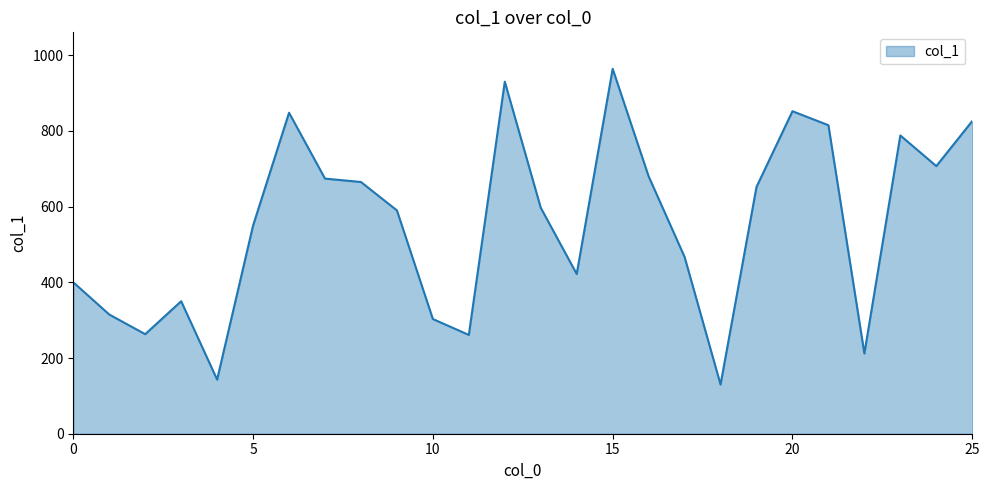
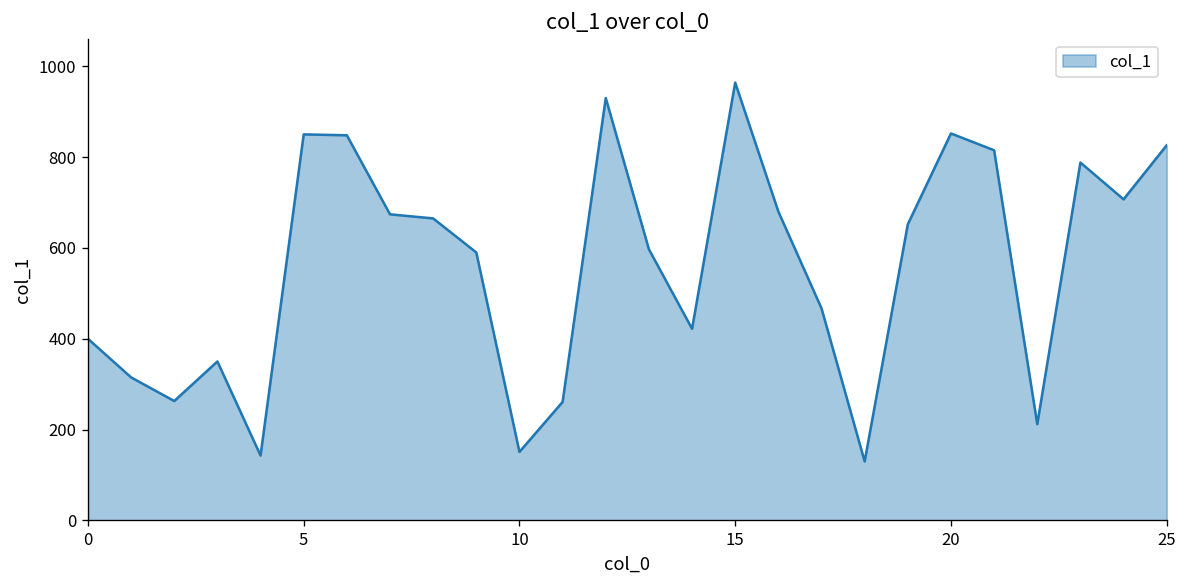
5: 550 -> 850
10: 300 -> 150
